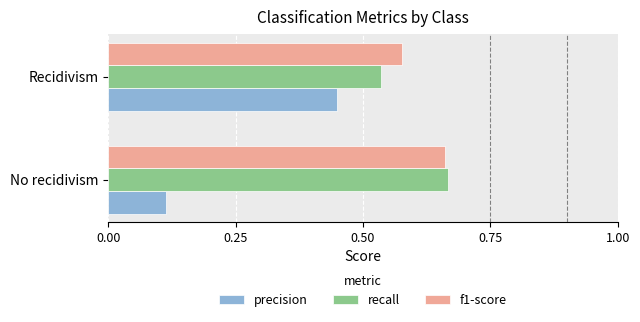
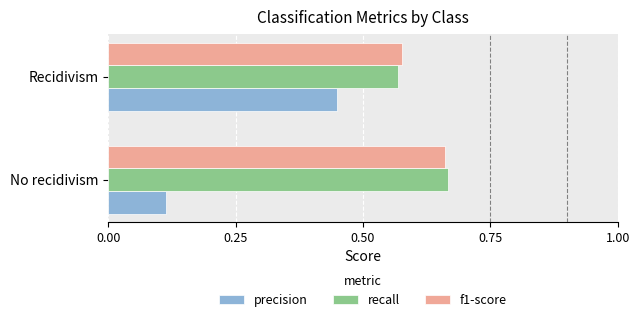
recall, Recidivism: 0.54 -> 0.57
